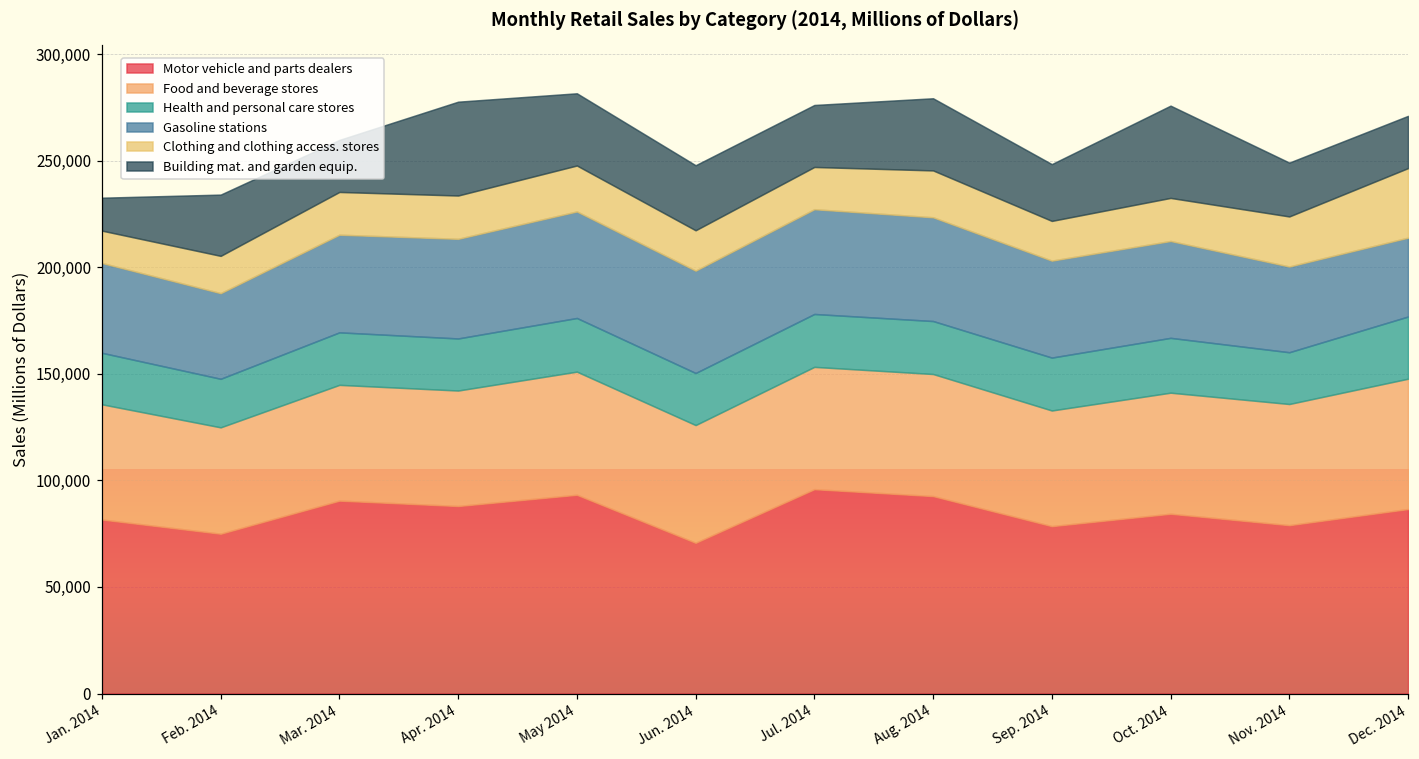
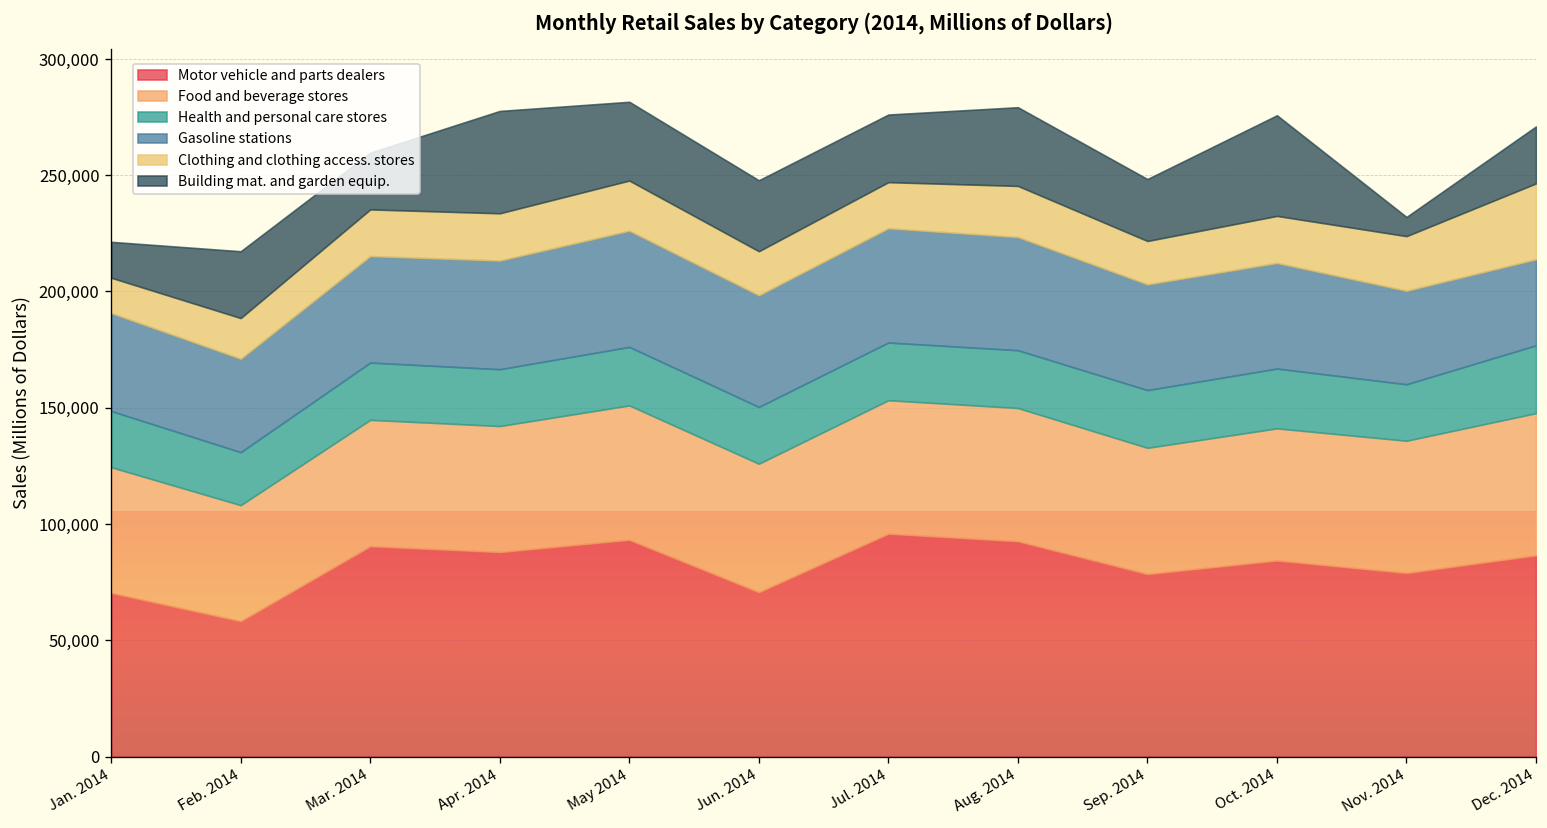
Motor vehicle and parts dealers, Jan. 2014: 82,000 -> 70,000
Motor vehicle and parts dealers, Feb. 2014: 75,000 -> 58,000
Building mat. and garden equip., Nov. 2014: 25,000 -> 8,000
